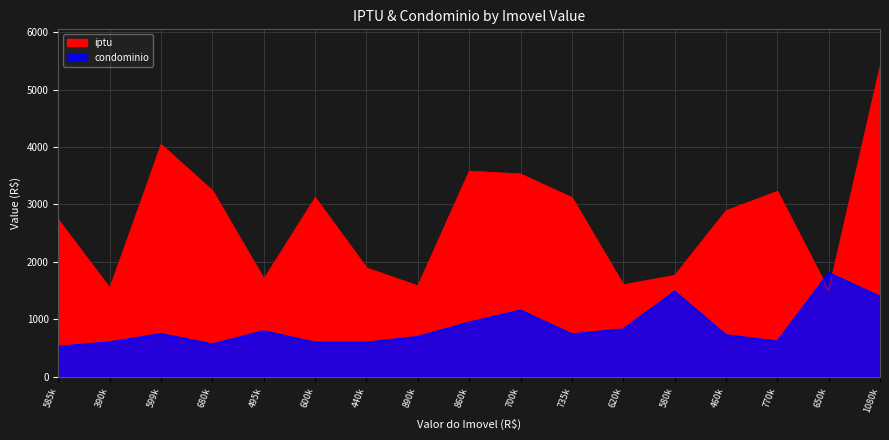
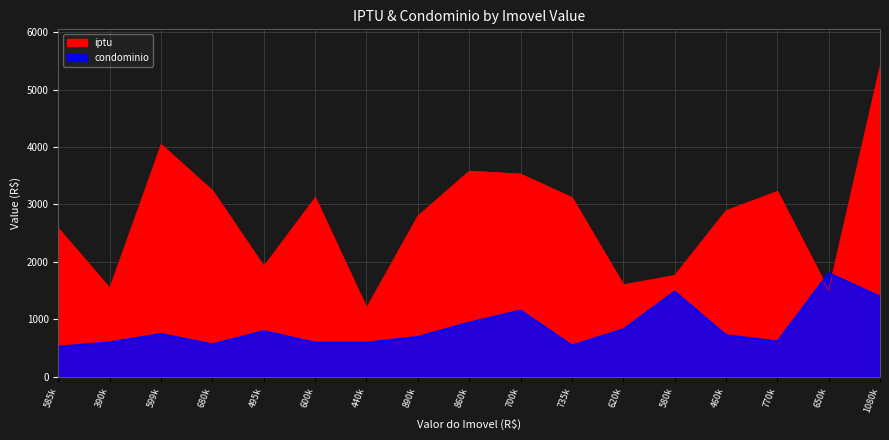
iptu, 585k: 2700 -> 2600
iptu, 495k: 1700 -> 1900
iptu, 440k: 1900 -> 1200
iptu, 890k: 1600 -> 2800
condominio, 735k: 700 -> 600
